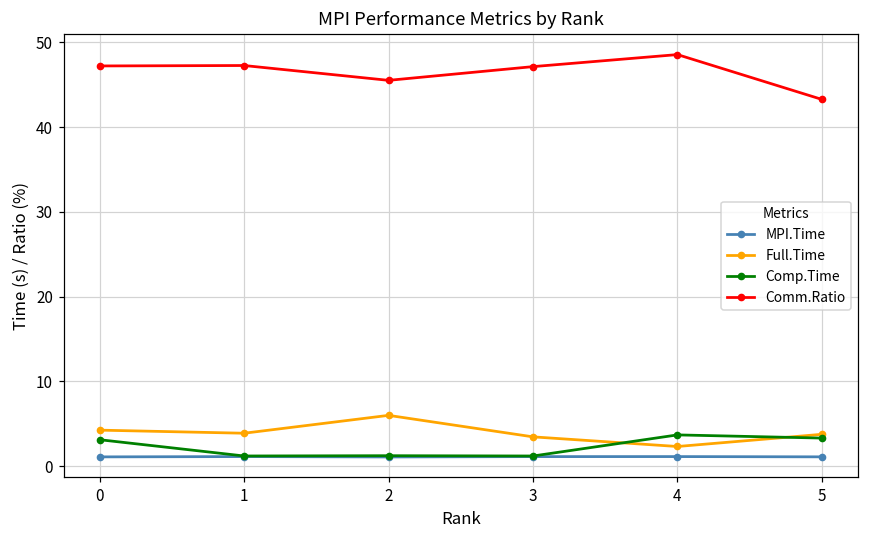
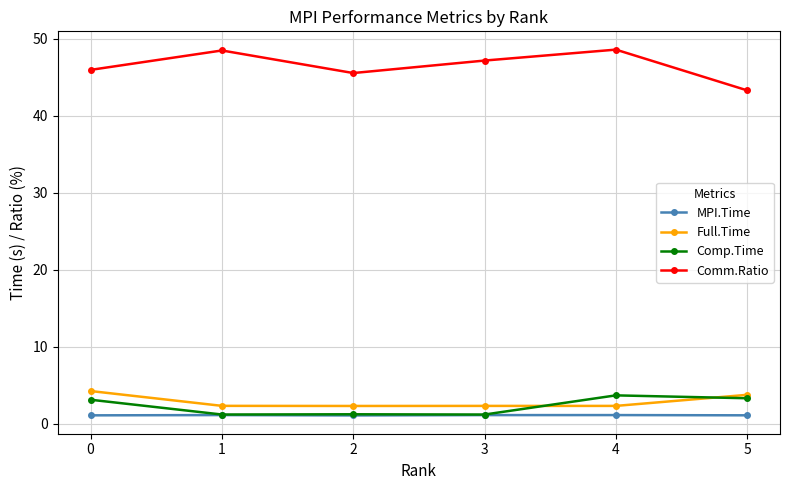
Comm.Ratio, 0: 47 -> 46
Full.Time, 1: 4 -> 2
Comm.Ratio, 1: 47 -> 48
Full.Time, 2: 6 -> 2
Full.Time, 3: 3 -> 2
